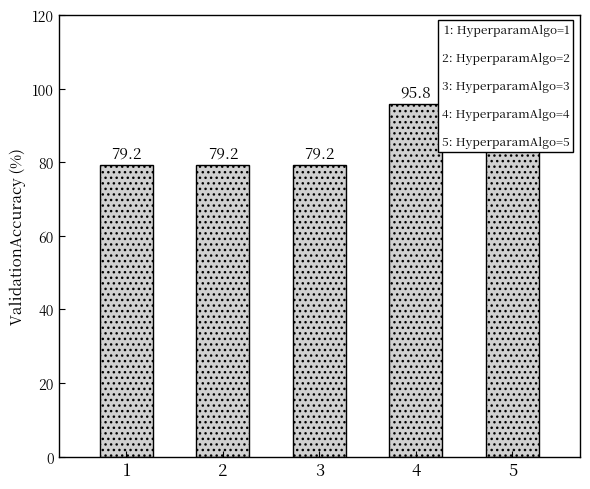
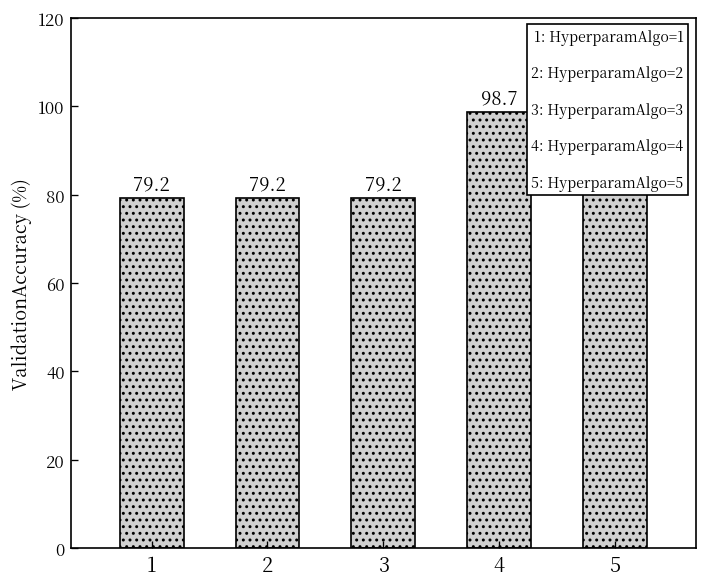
4: 95.8 -> 98.7
